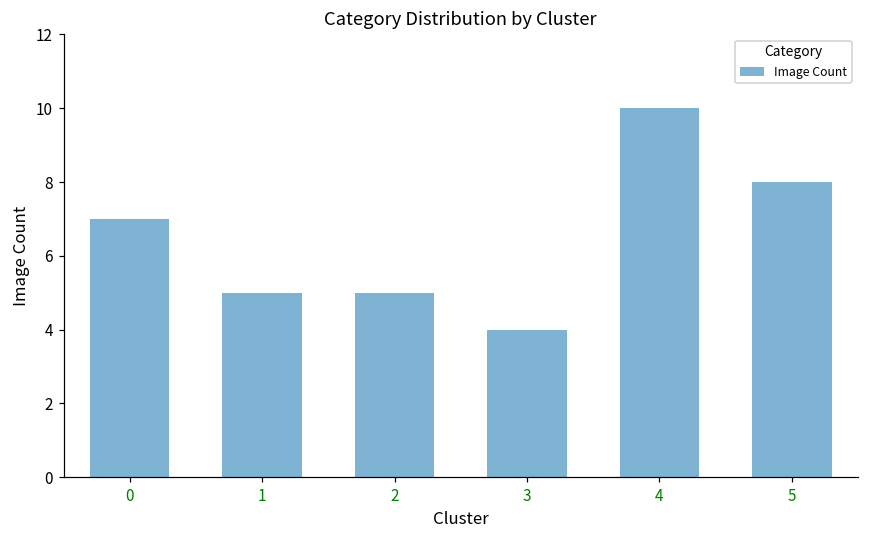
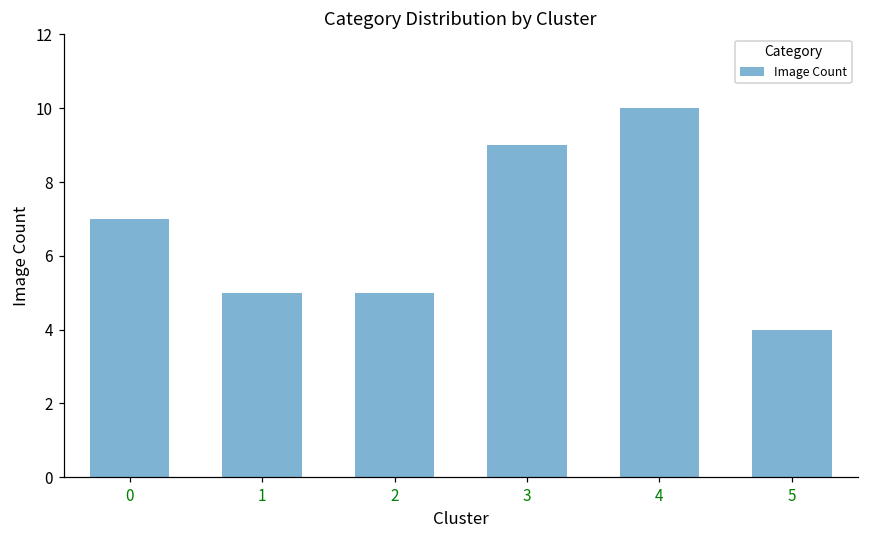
3: 4 -> 9
5: 8 -> 4
